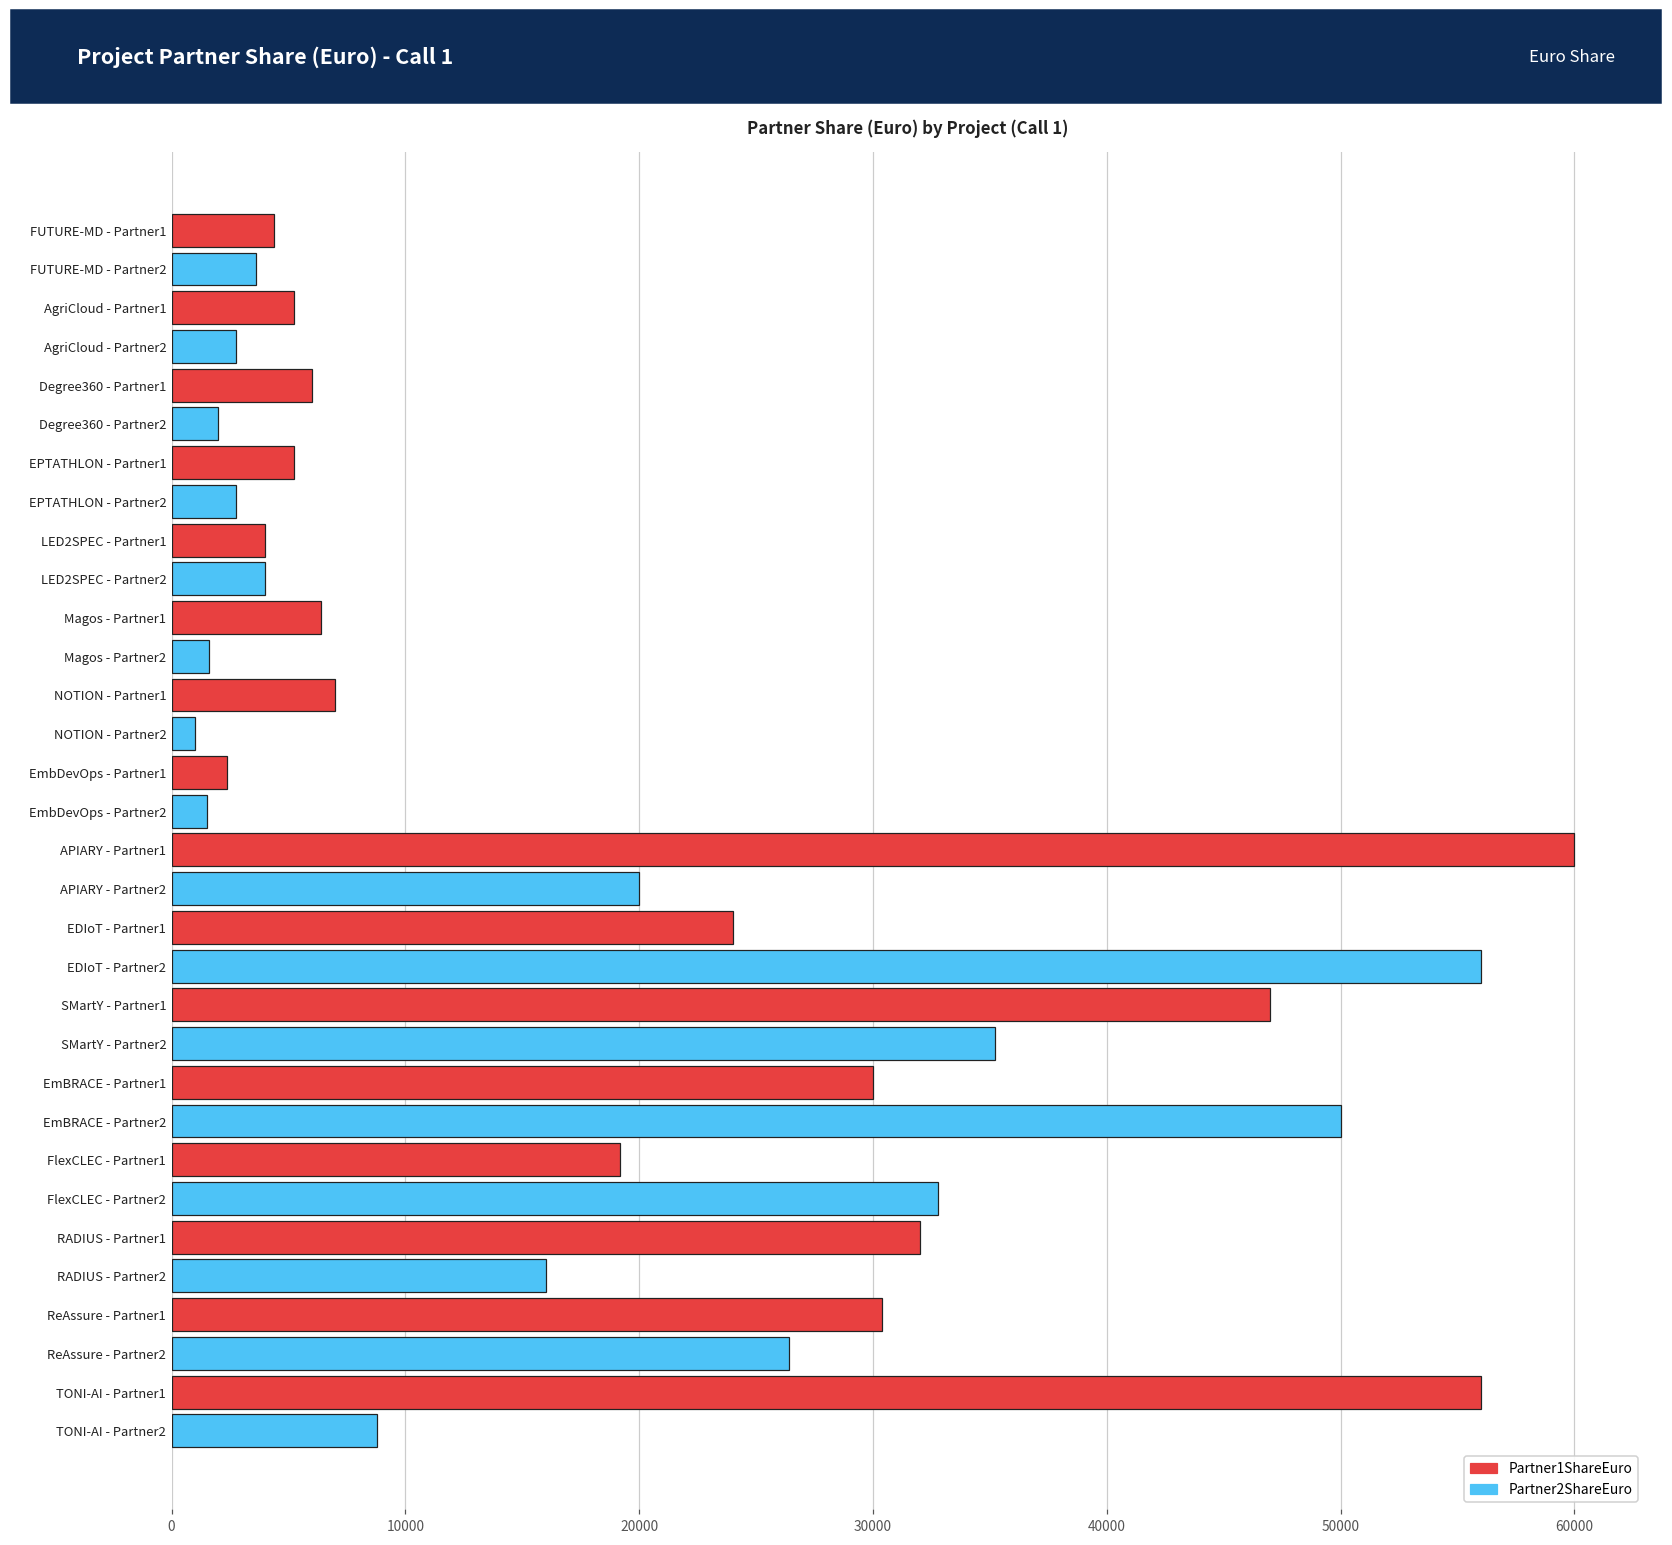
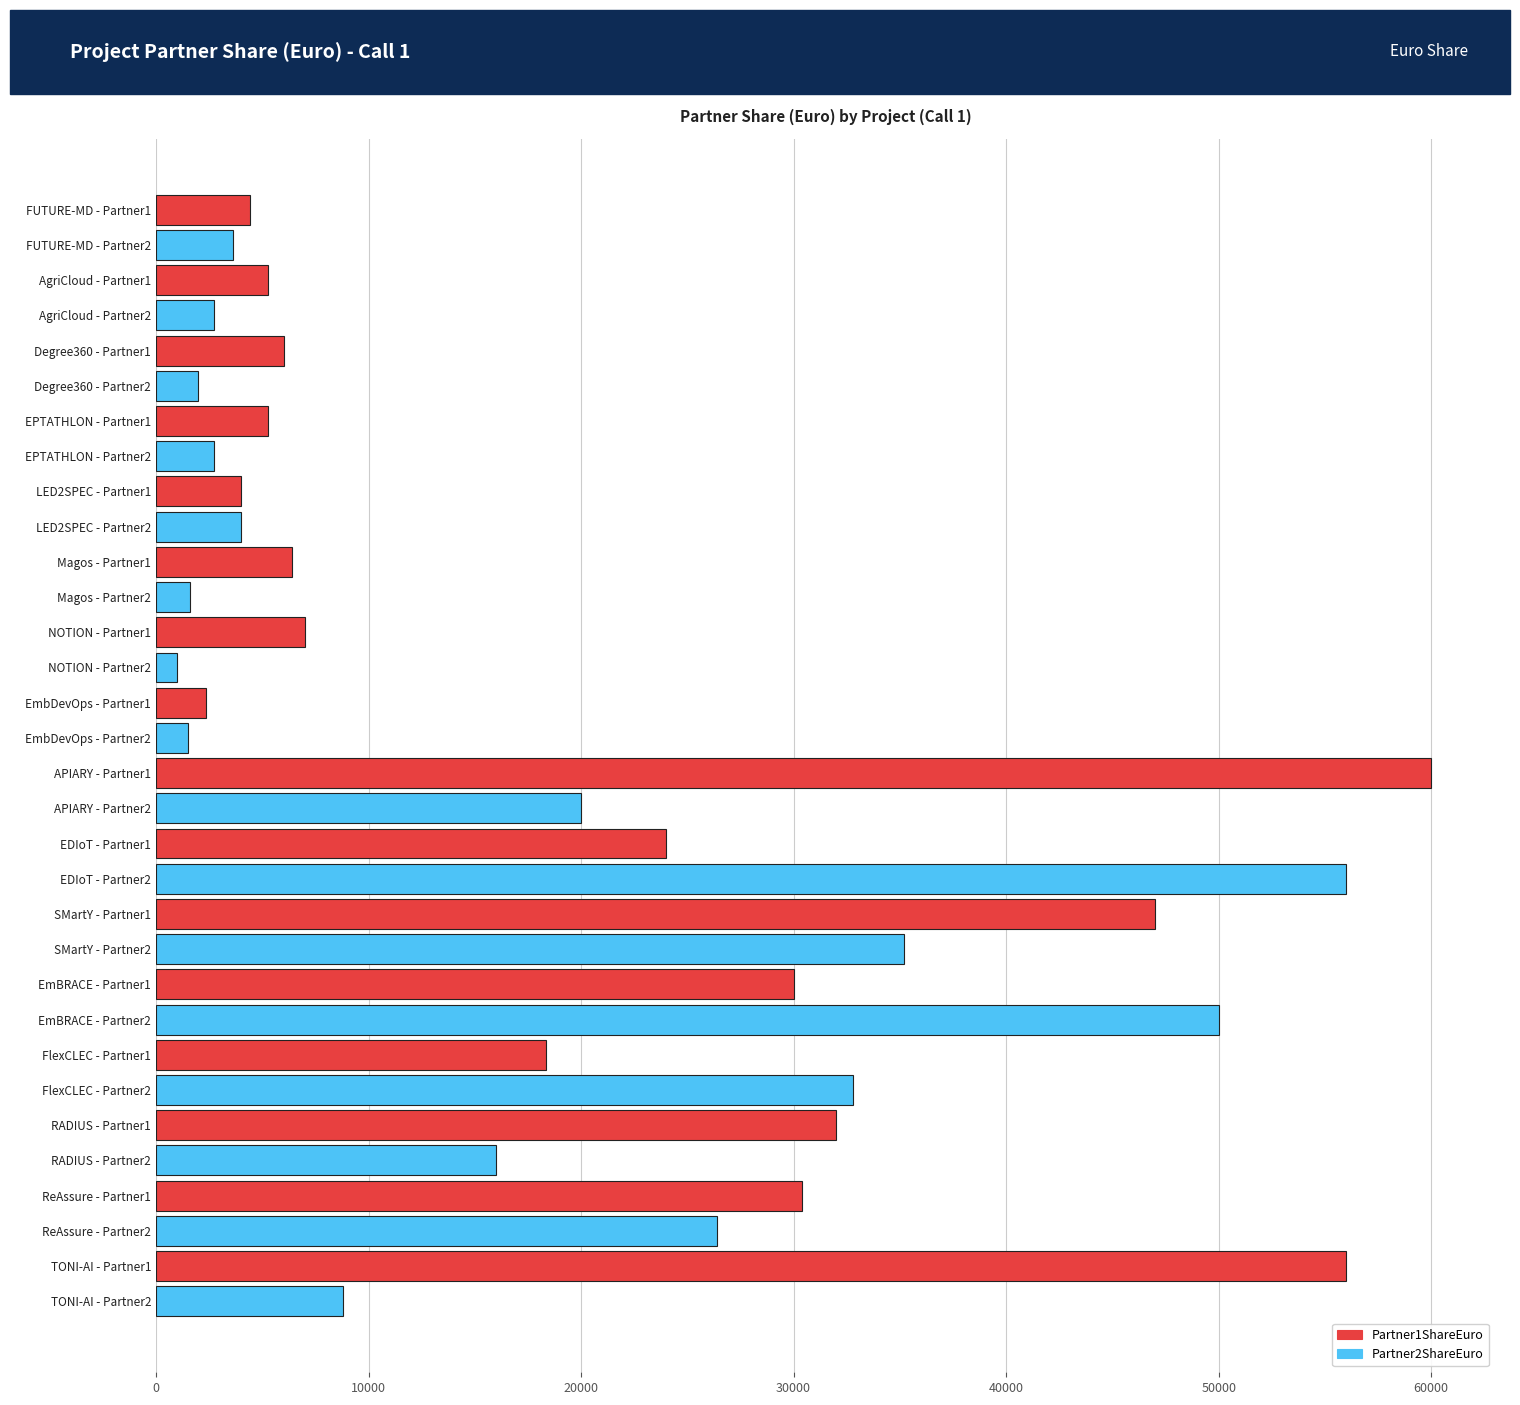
Partner1ShareEuro, FlexCLEC - Partner1: 19200 -> 18300
